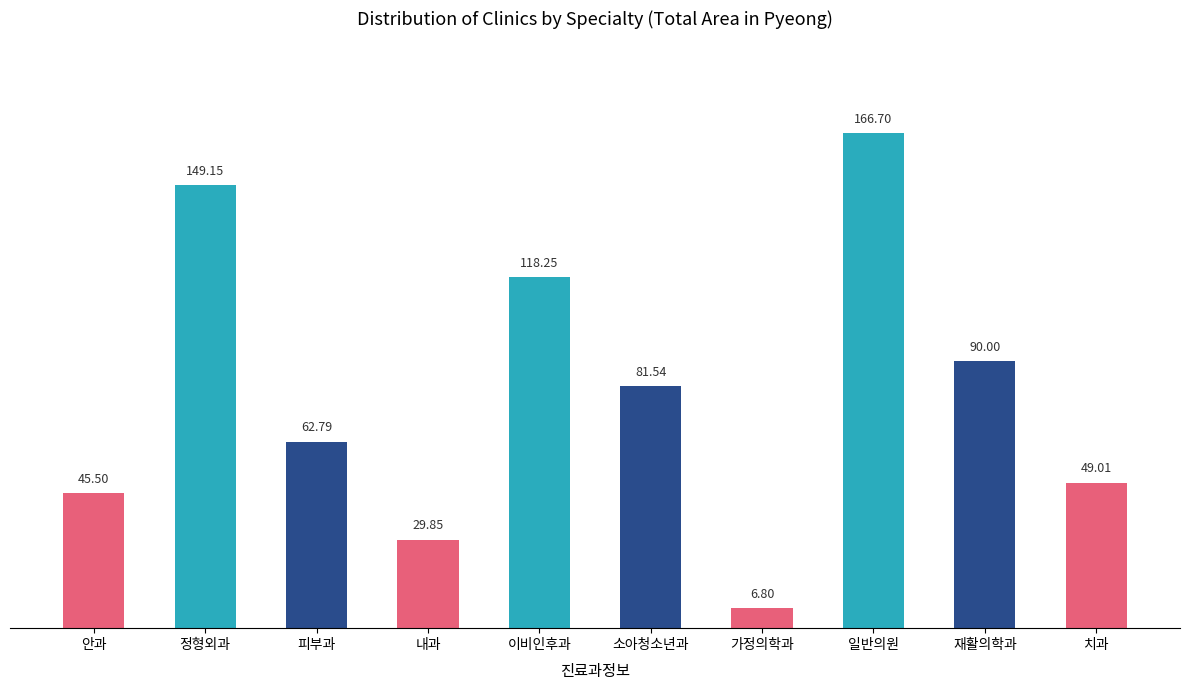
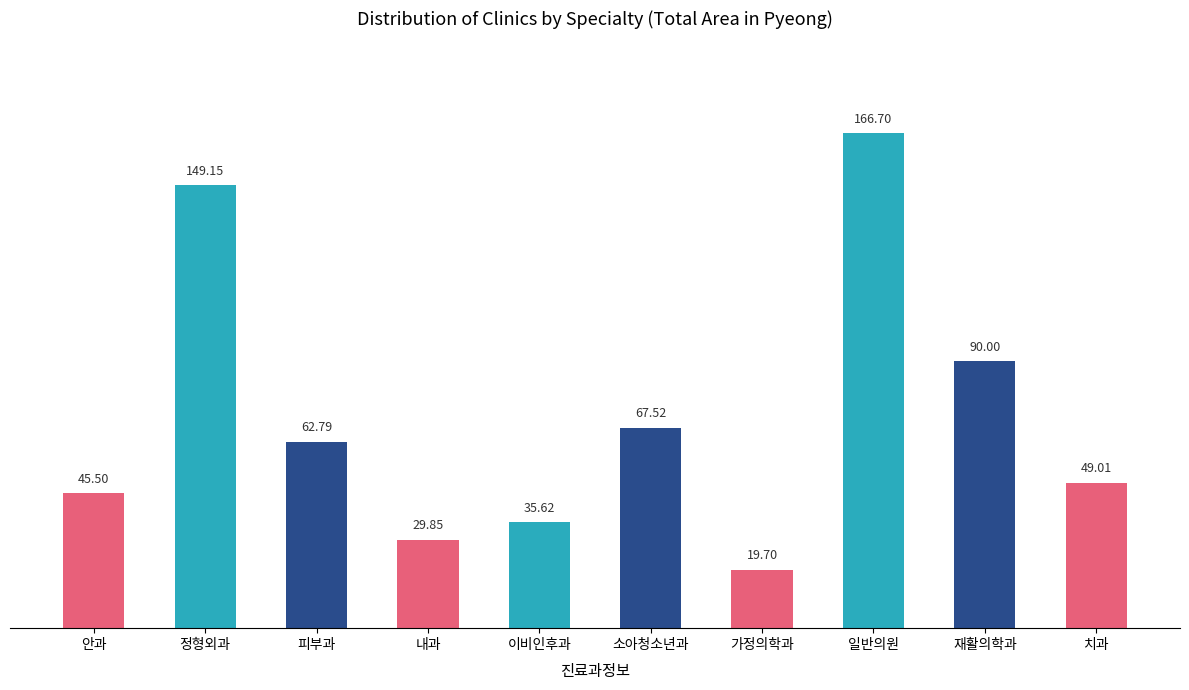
이비인후과: 118.25 -> 35.62
소아청소년과: 81.54 -> 67.52
가정의학과: 6.80 -> 19.70
